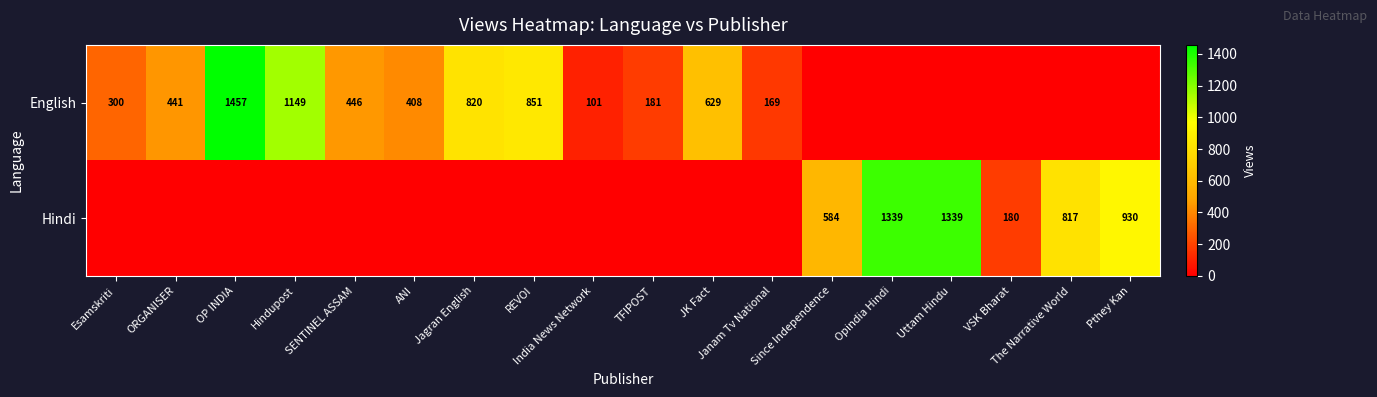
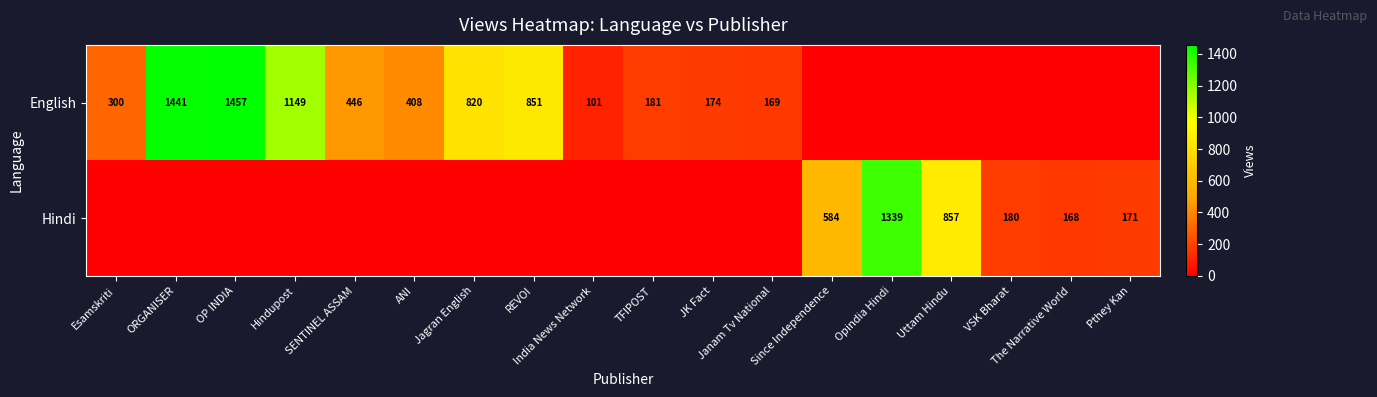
English, ORGANISER: 441 -> 1441
English, JK Fact: 629 -> 174
Hindi, Uttam Hindu: 1339 -> 857
Hindi, The Narrative World: 817 -> 168
Hindi, Pthey Kan: 930 -> 171
